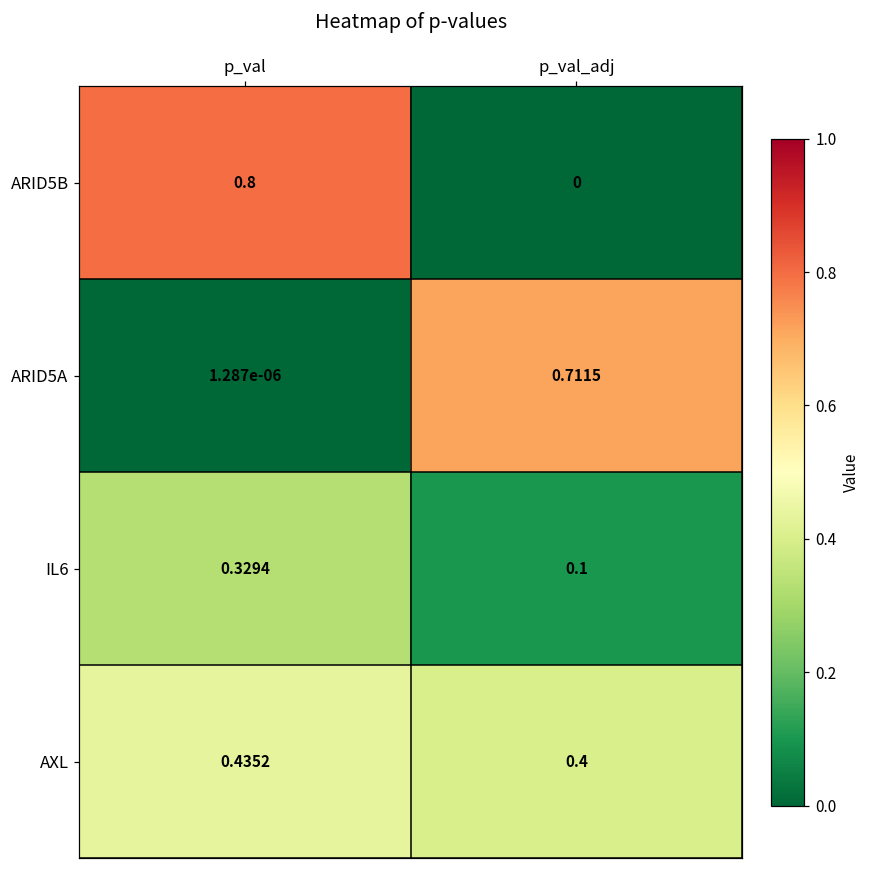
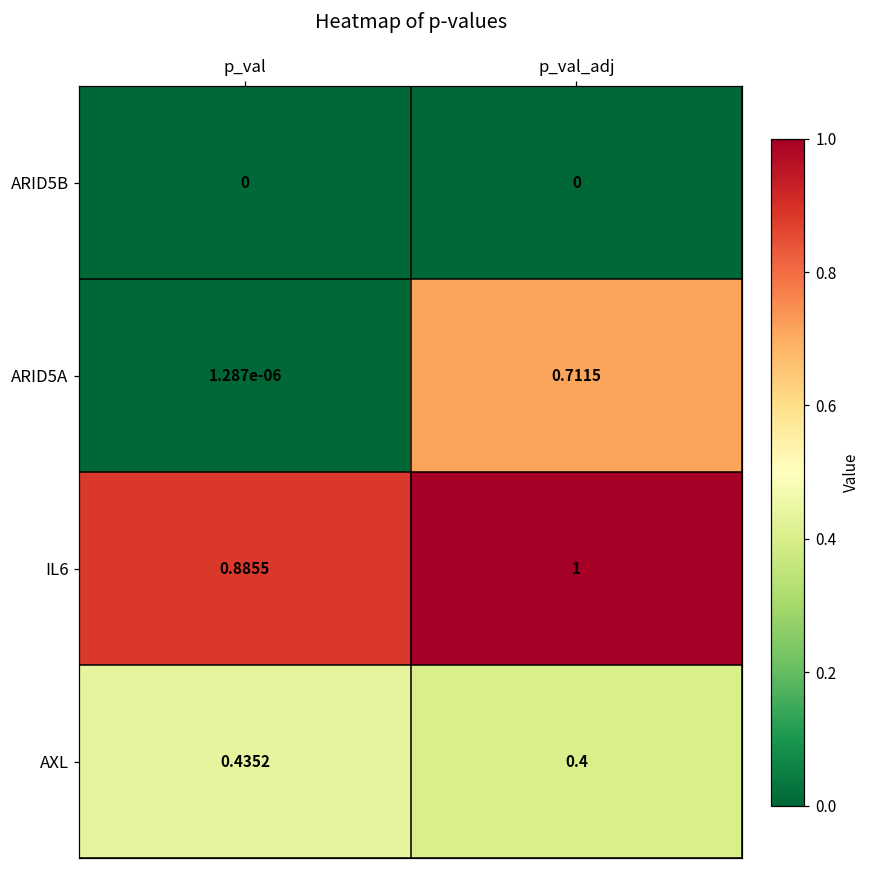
ARID5B, p_val: 0.8 -> 0
IL6, p_val: 0.3294 -> 0.8855
IL6, p_val_adj: 0.1 -> 1
